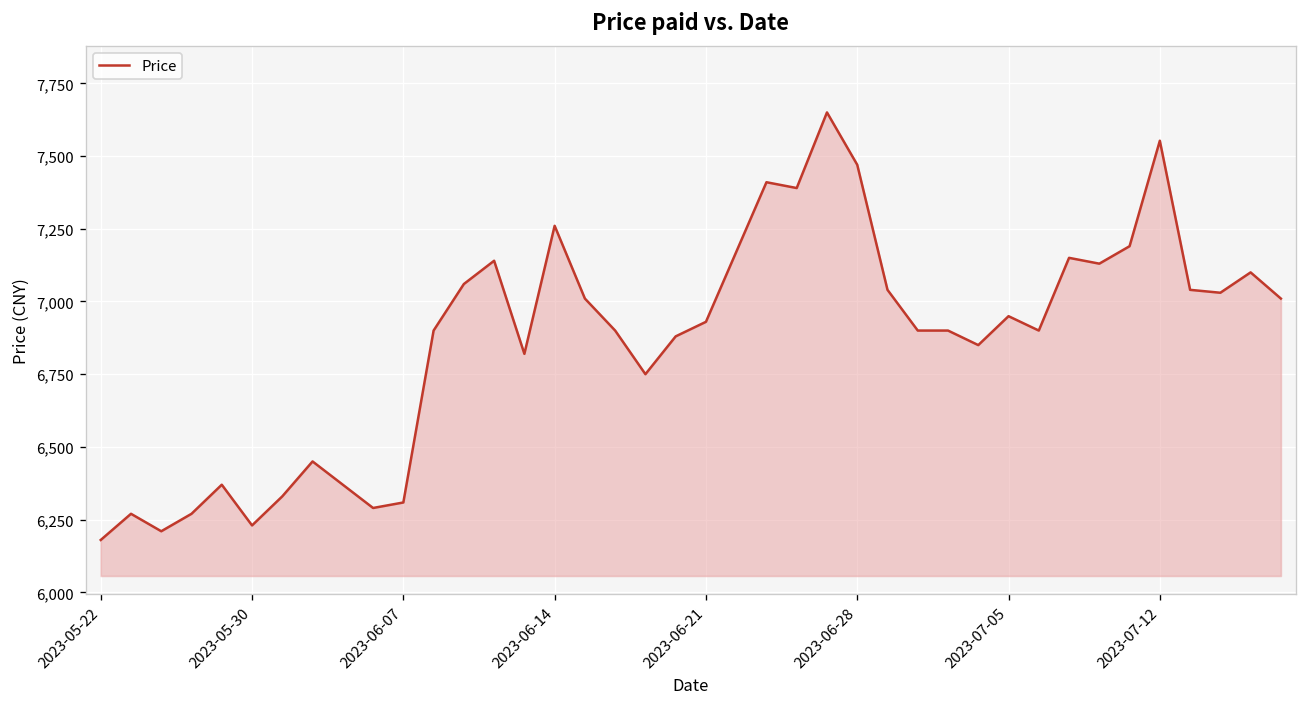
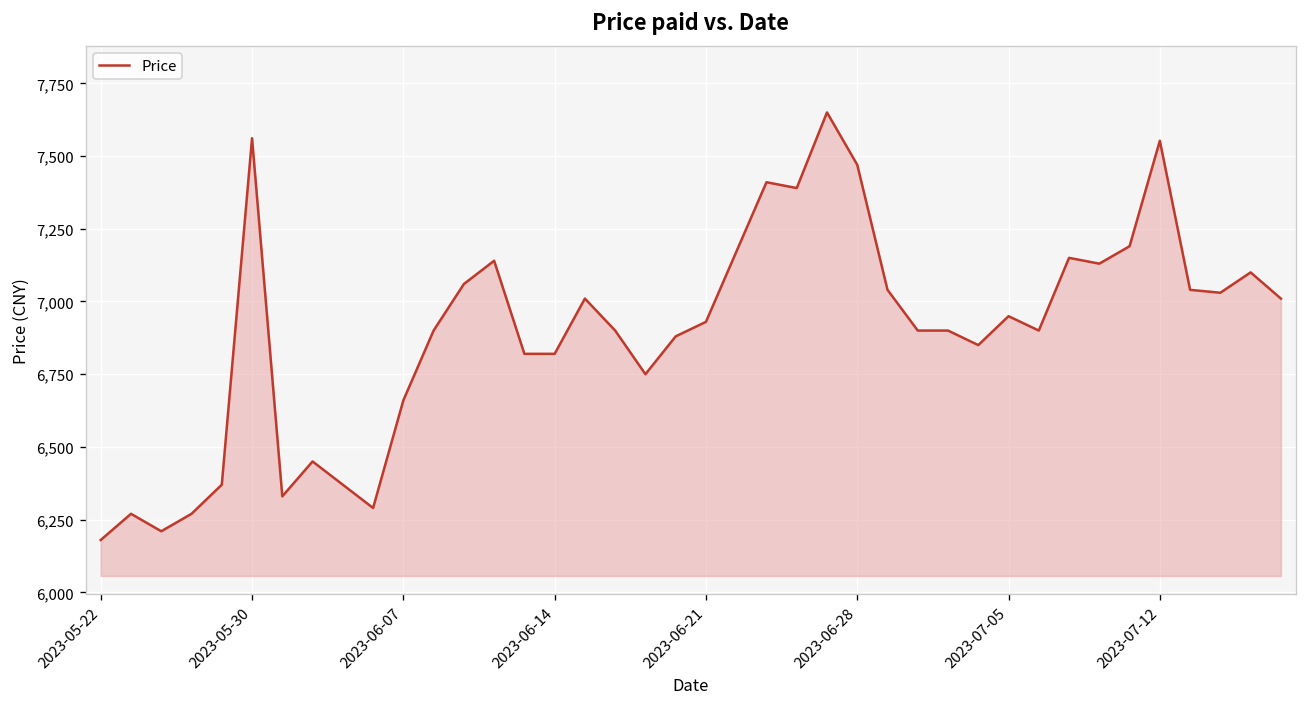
2023-05-30: 6,230 -> 7,560
2023-06-07: 6,310 -> 6,660
2023-06-14: 7,260 -> 6,820
